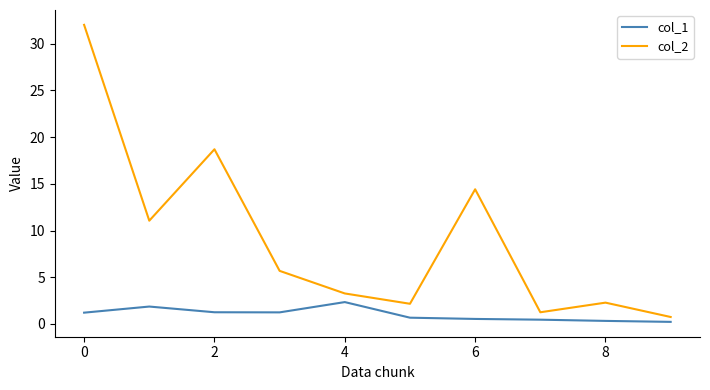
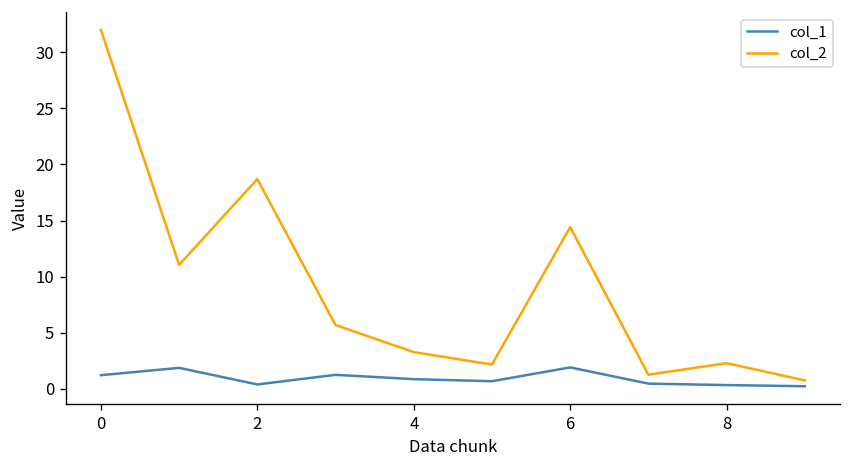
col_1, 2: 1 -> 0
col_1, 4: 2 -> 1
col_1, 6: 1 -> 2
